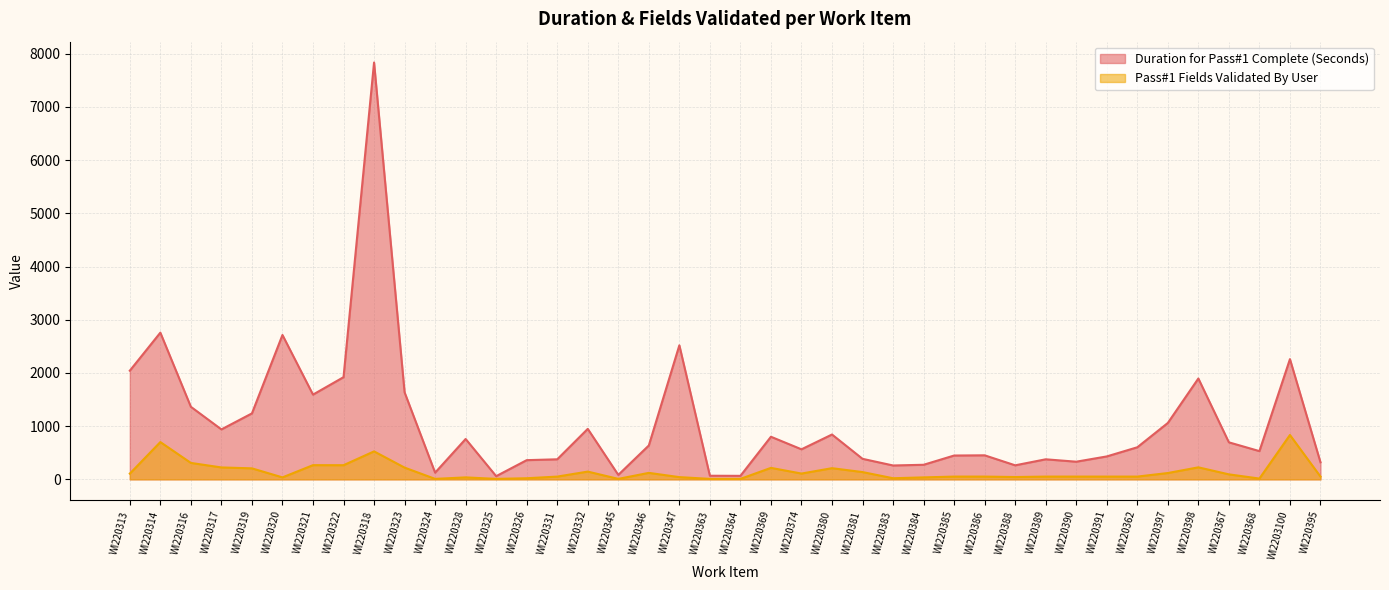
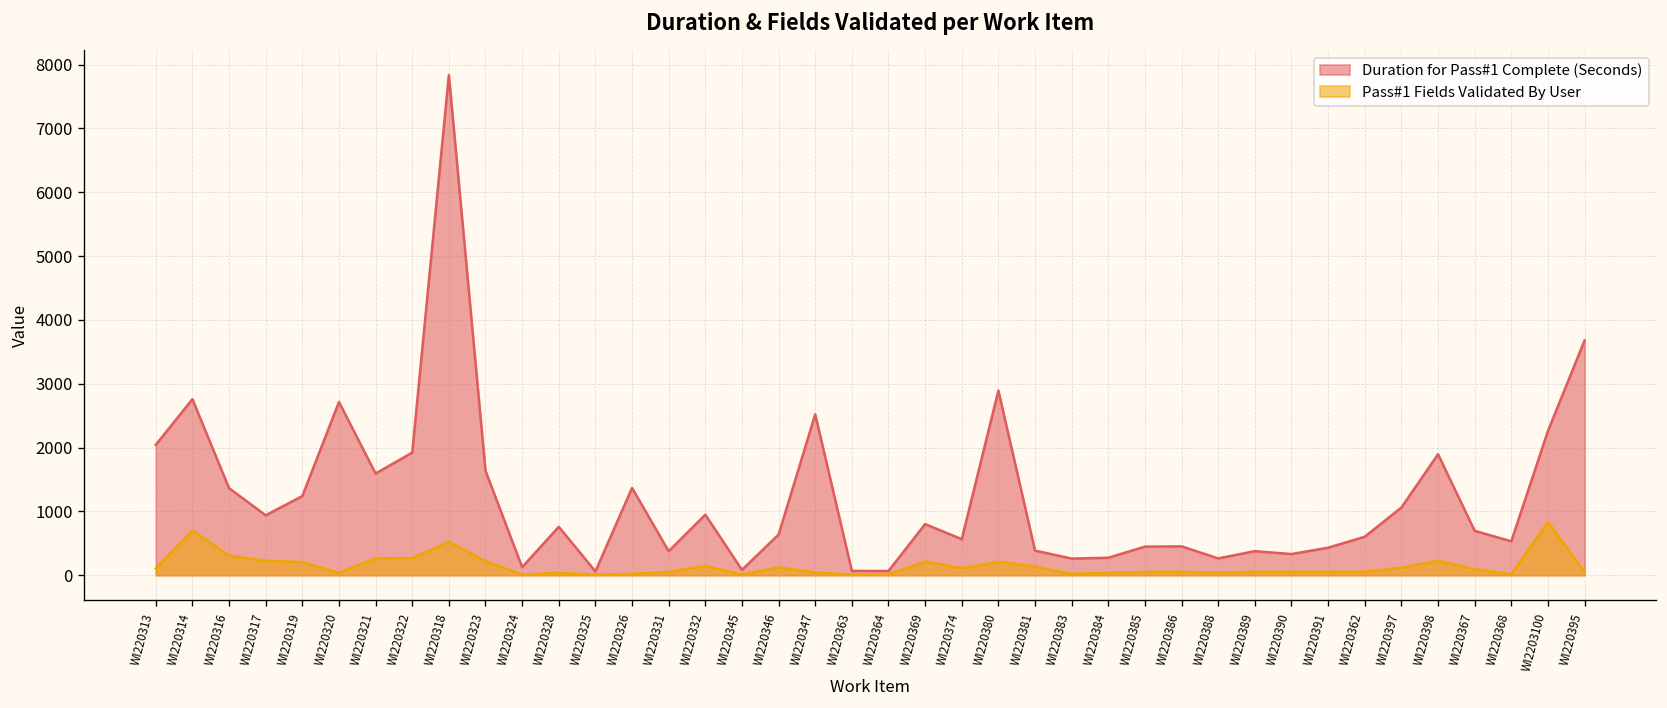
Duration for Pass#1 Complete (Seconds), WI220326: 400 -> 1400
Duration for Pass#1 Complete (Seconds), WI220380: 800 -> 2900
Duration for Pass#1 Complete (Seconds), WI220395: 300 -> 3700
